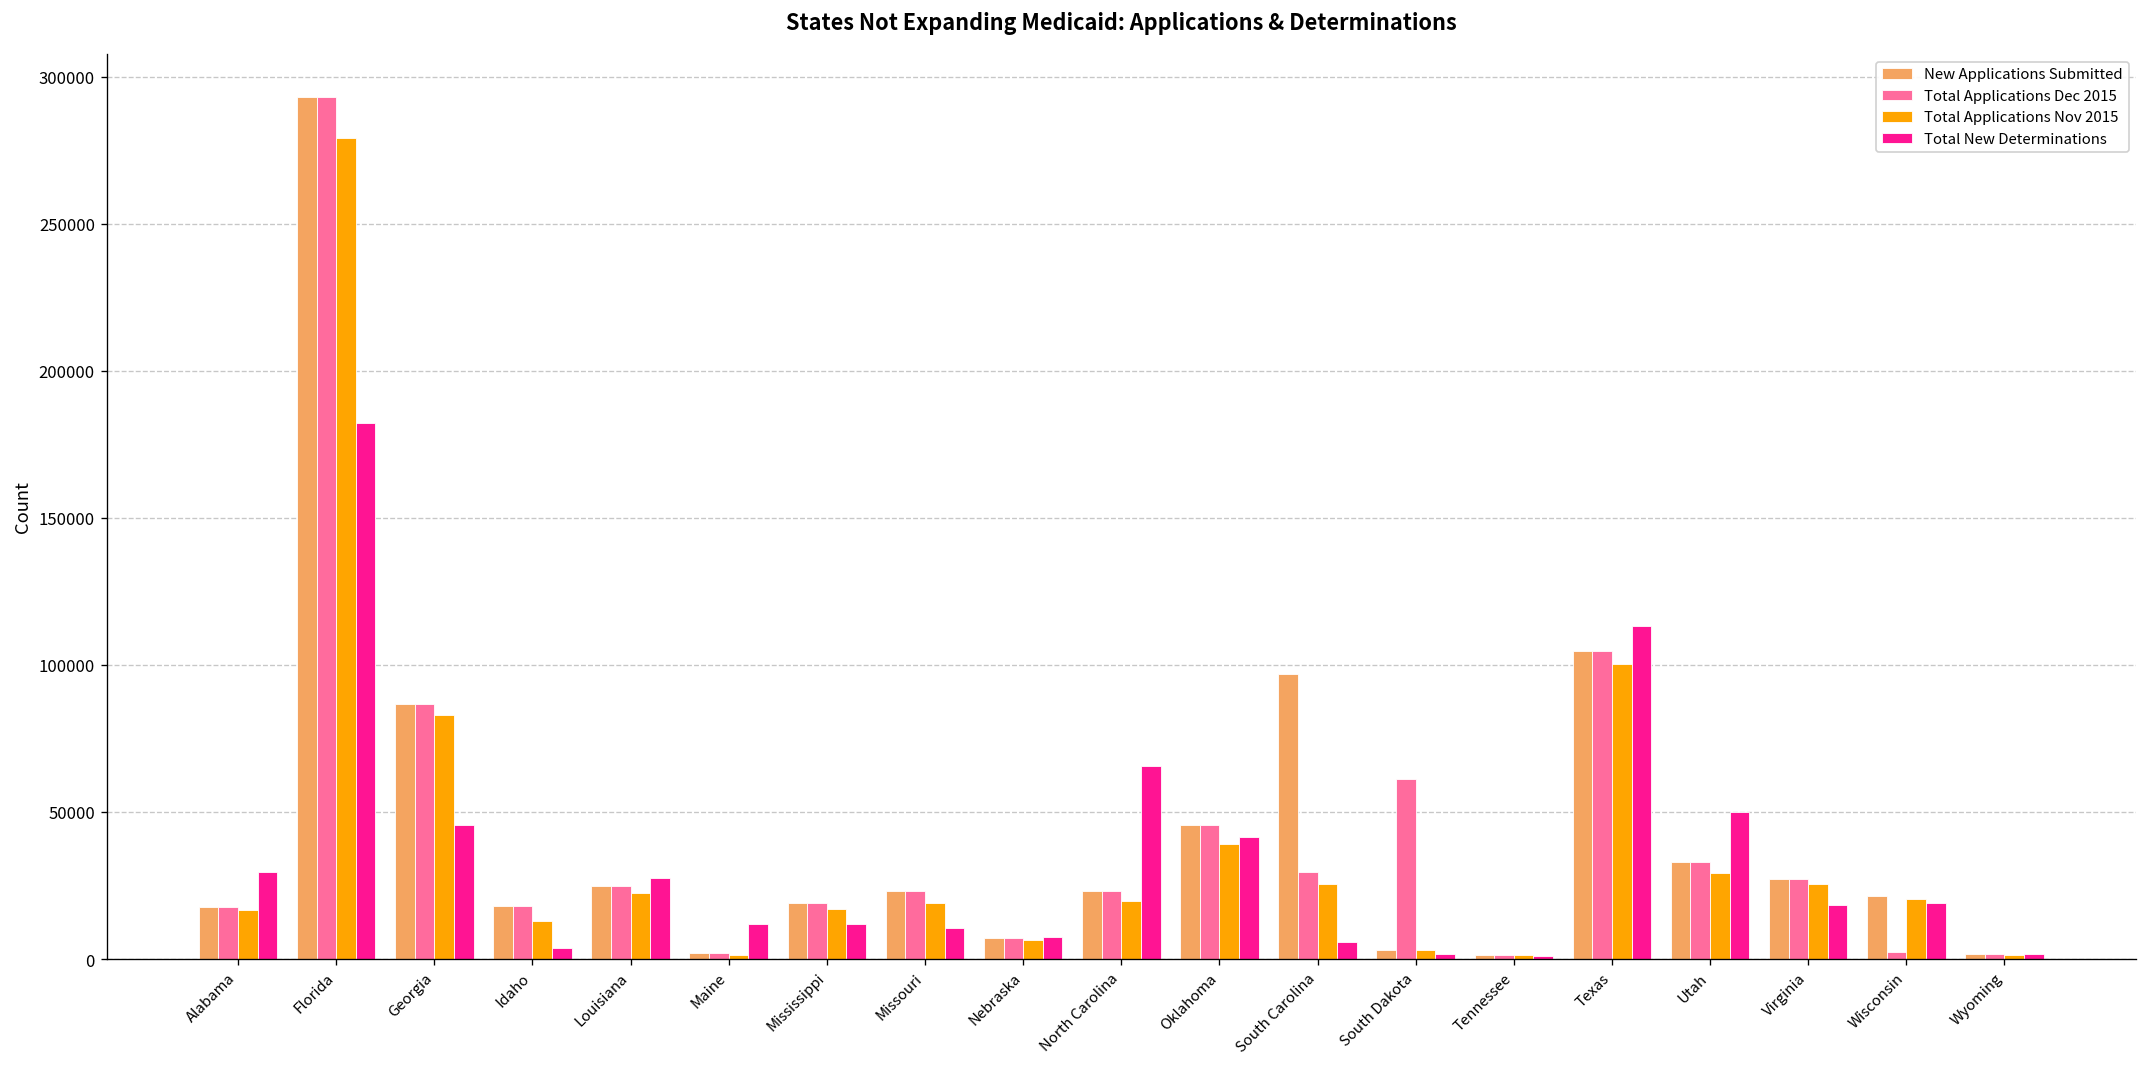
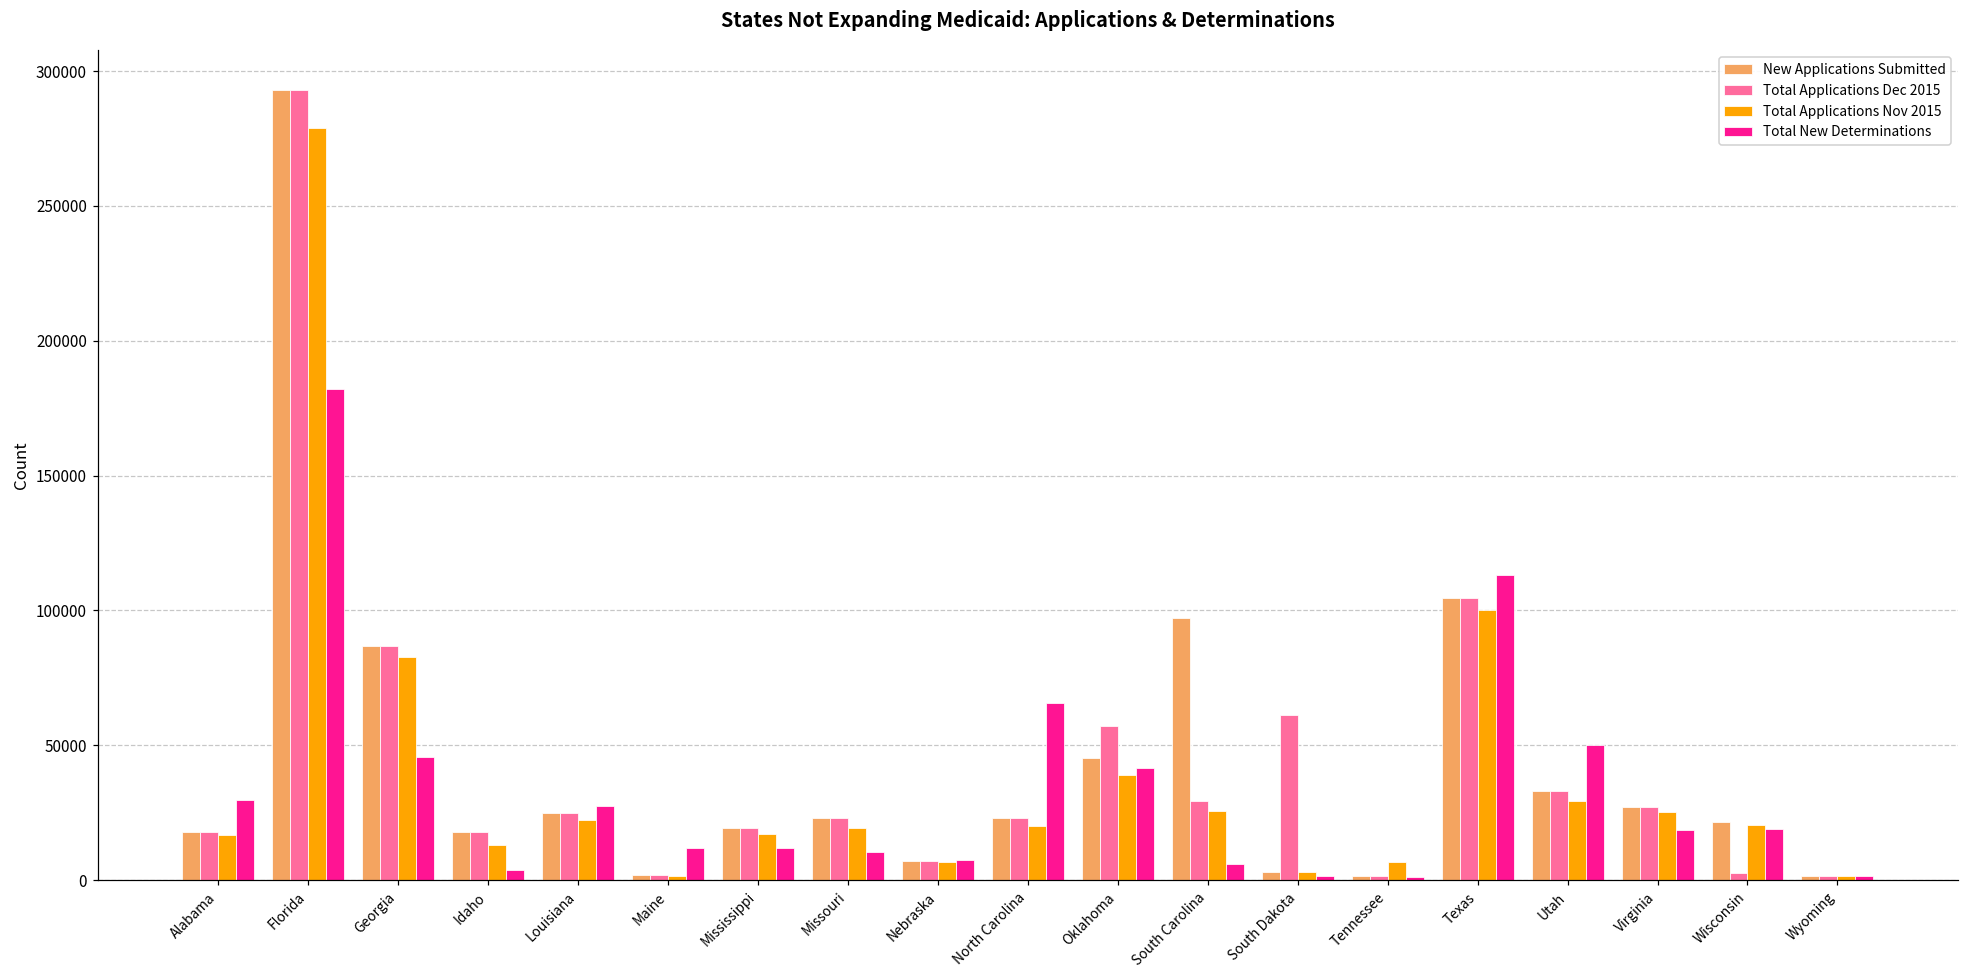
Total Applications Dec 2015, Oklahoma: 45000 -> 57000
Total Applications Nov 2015, Tennessee: 1000 -> 7000
